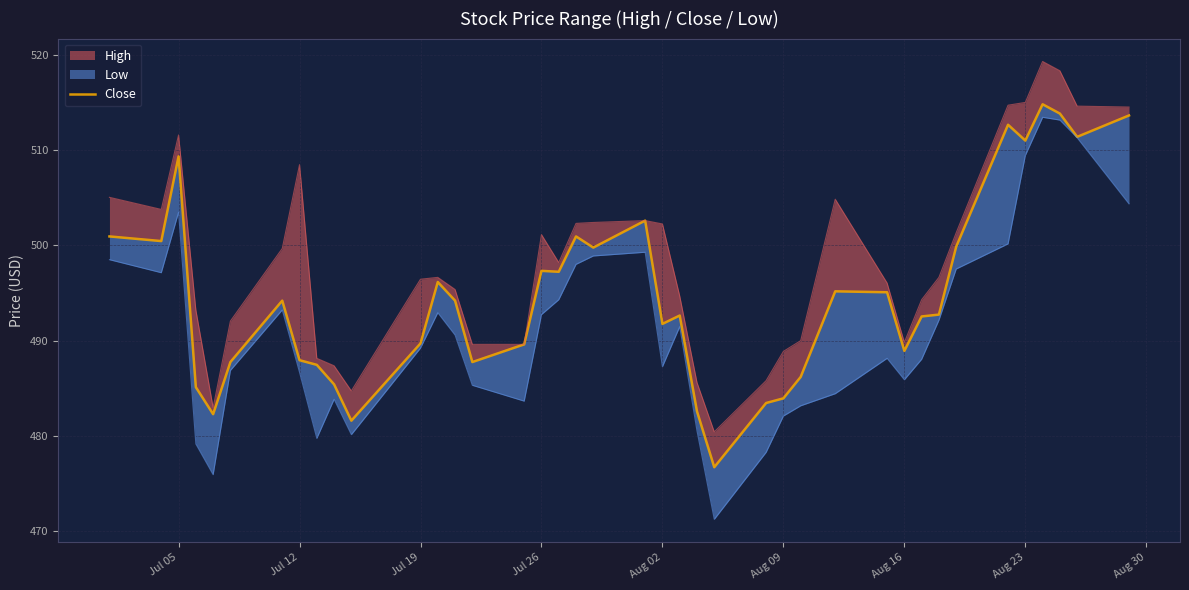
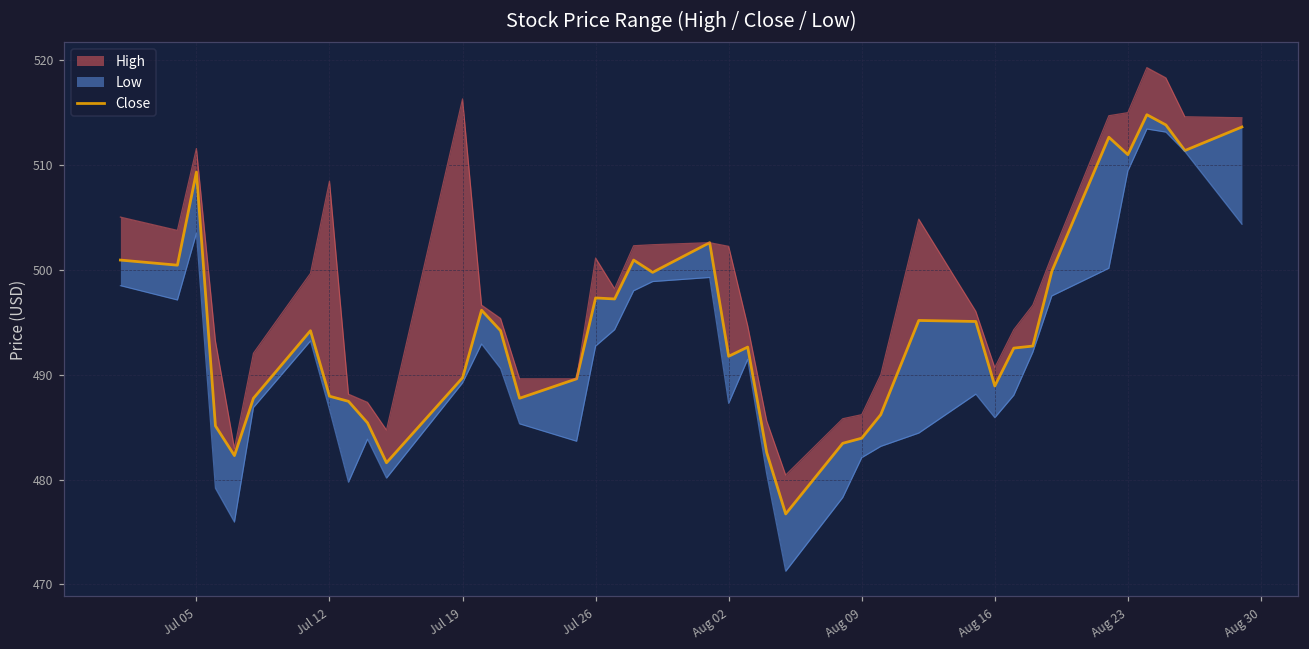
High, Jul 19: 496 -> 516
High, Aug 09: 489 -> 486
High, Aug 16: 490 -> 491
